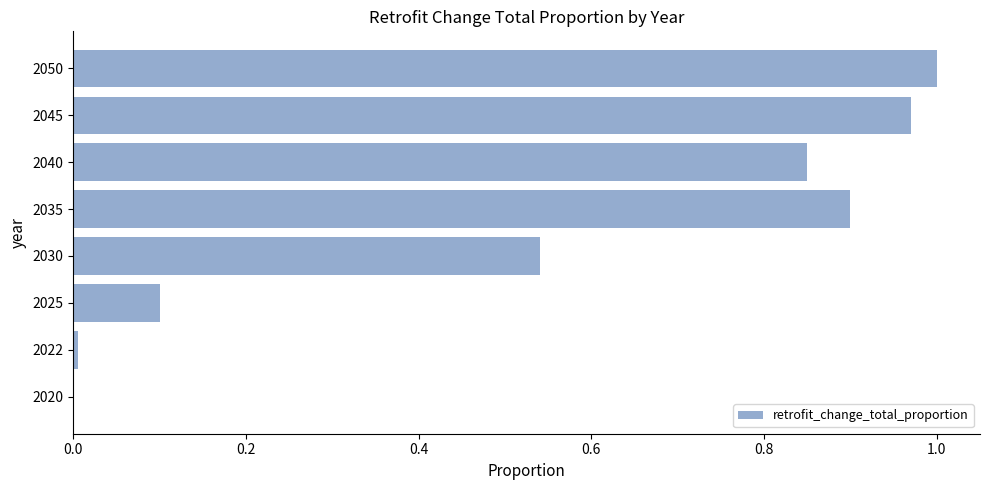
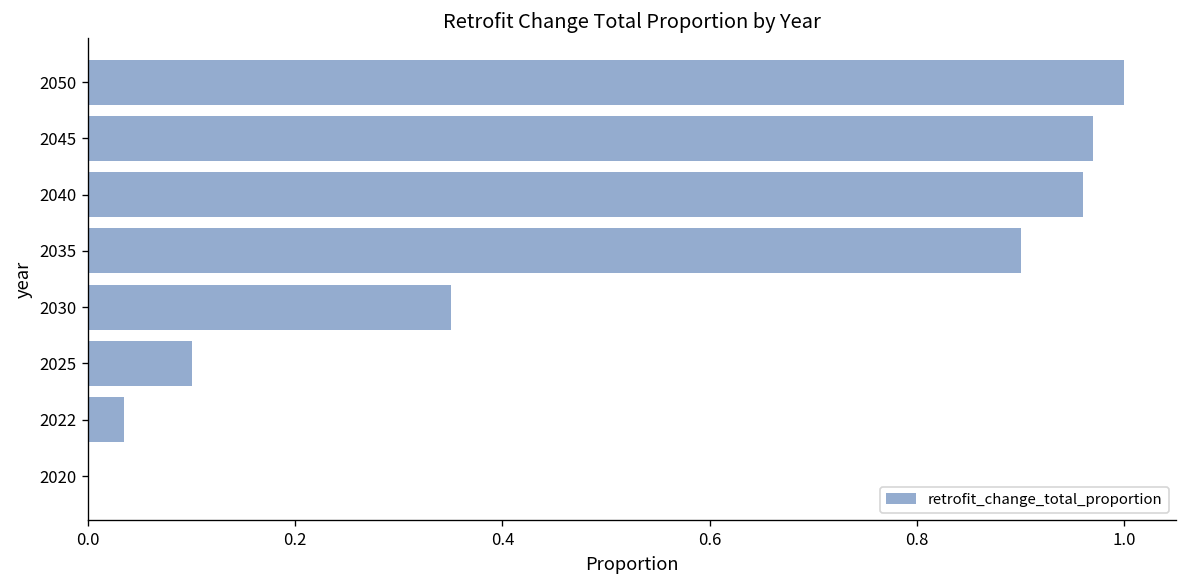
2040: 0.85 -> 0.96
2030: 0.54 -> 0.35
2022: 0.01 -> 0.04
